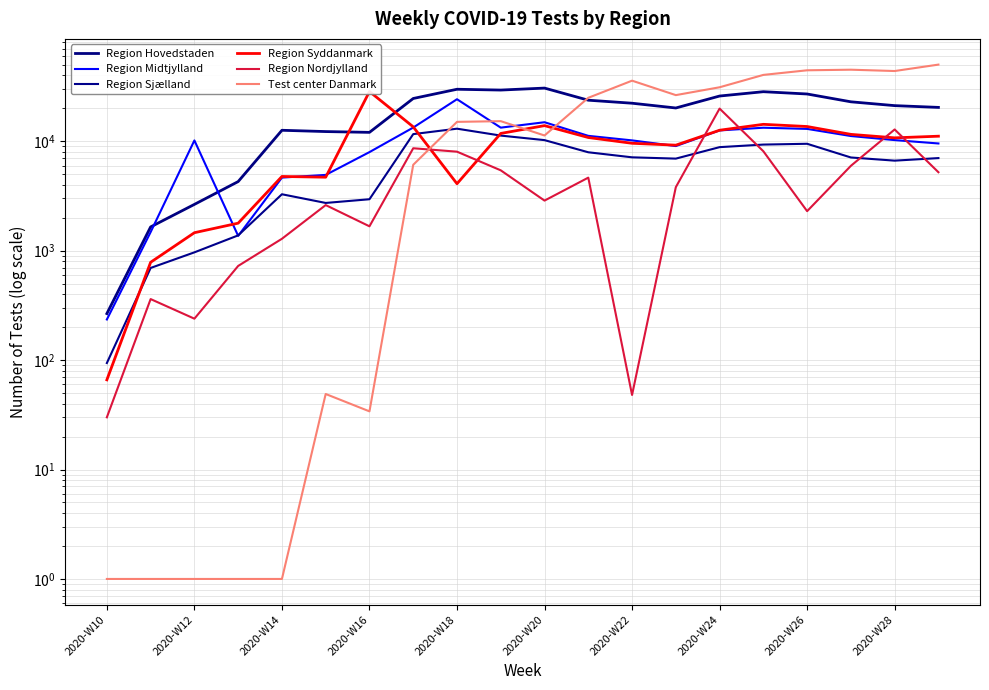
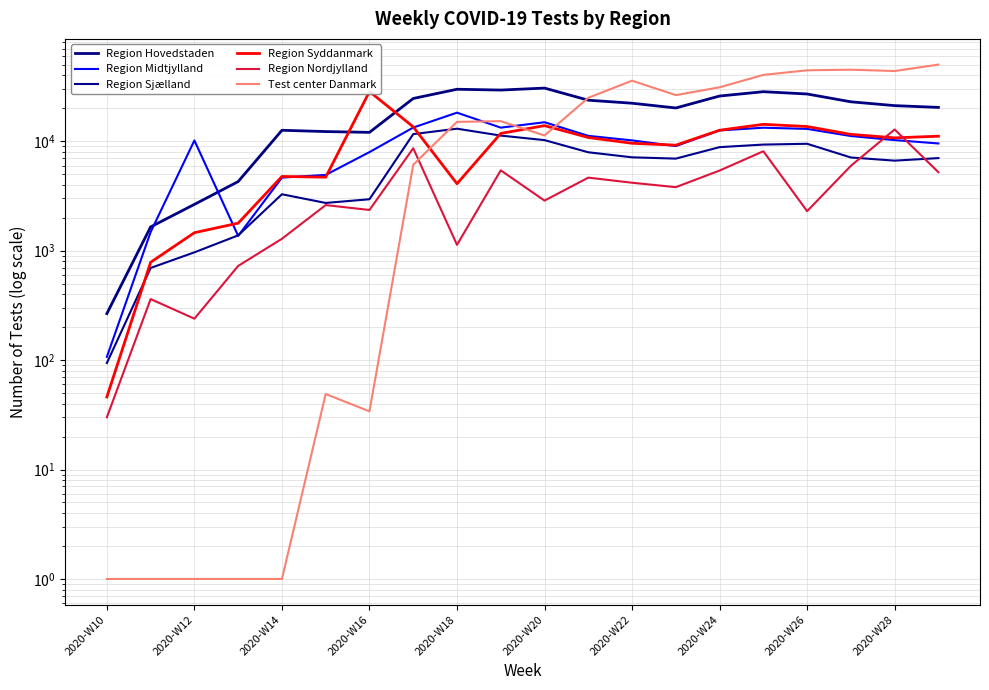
Region Midtjylland, 2020-W10: 240 -> 110
Region Syddanmark, 2020-W10: 70 -> 46
Region Nordjylland, 2020-W16: 1700 -> 2400
Region Midtjylland, 2020-W18: 24000 -> 18000
Region Nordjylland, 2020-W18: 8000 -> 1100
Region Nordjylland, 2020-W22: 50 -> 4200
Region Nordjylland, 2020-W24: 20000 -> 5000
